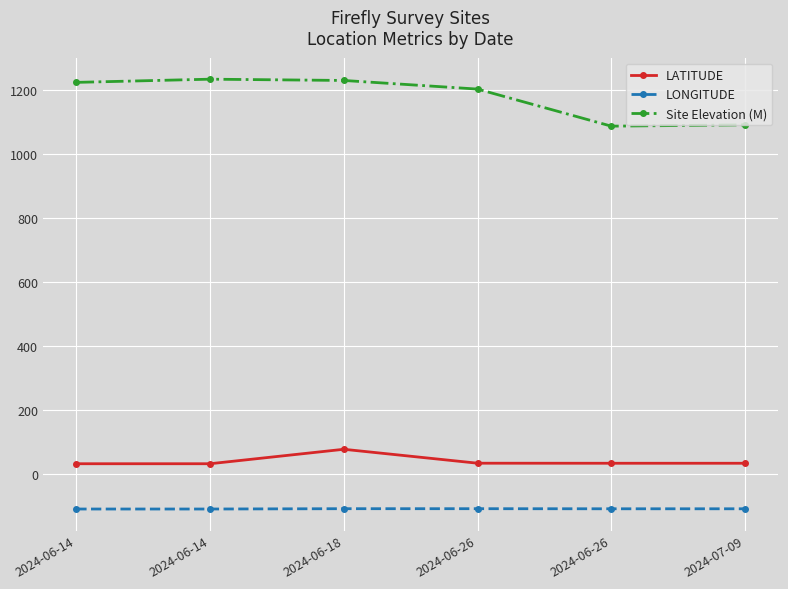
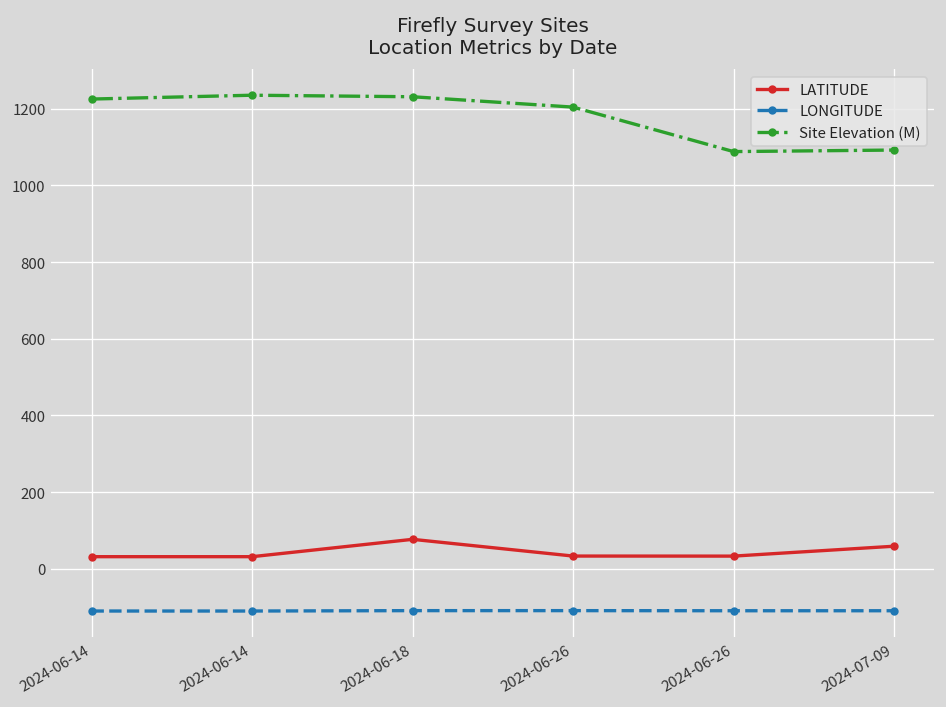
LATITUDE, 2024-07-09: 30 -> 60
